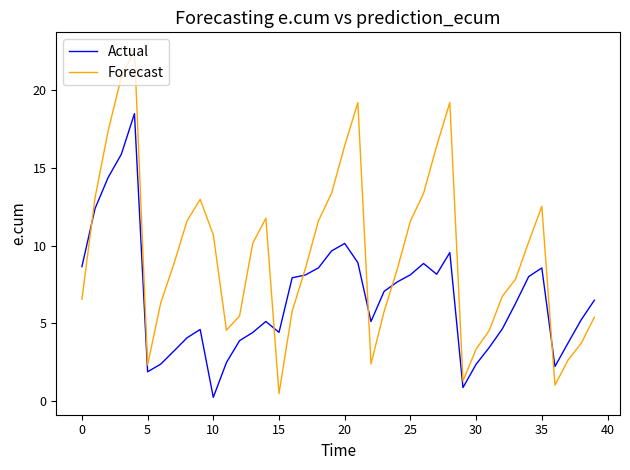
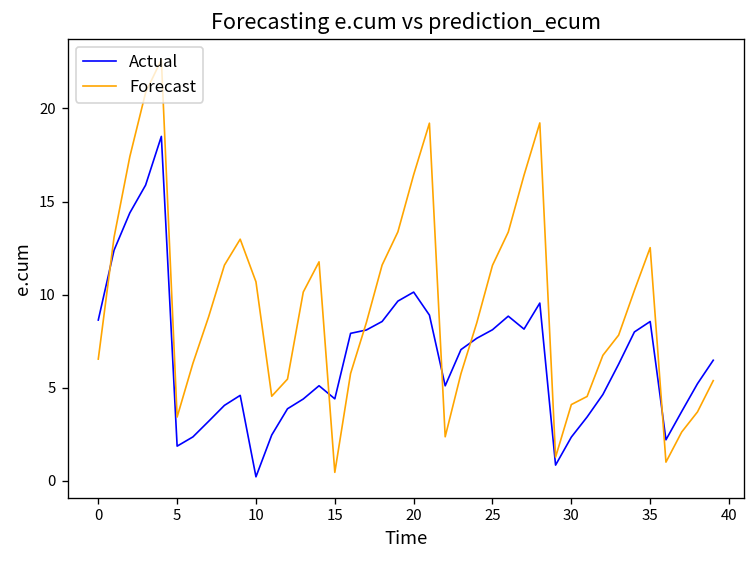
Forecast, 5: 2.3 -> 3.4
Forecast, 30: 3.3 -> 4.1
